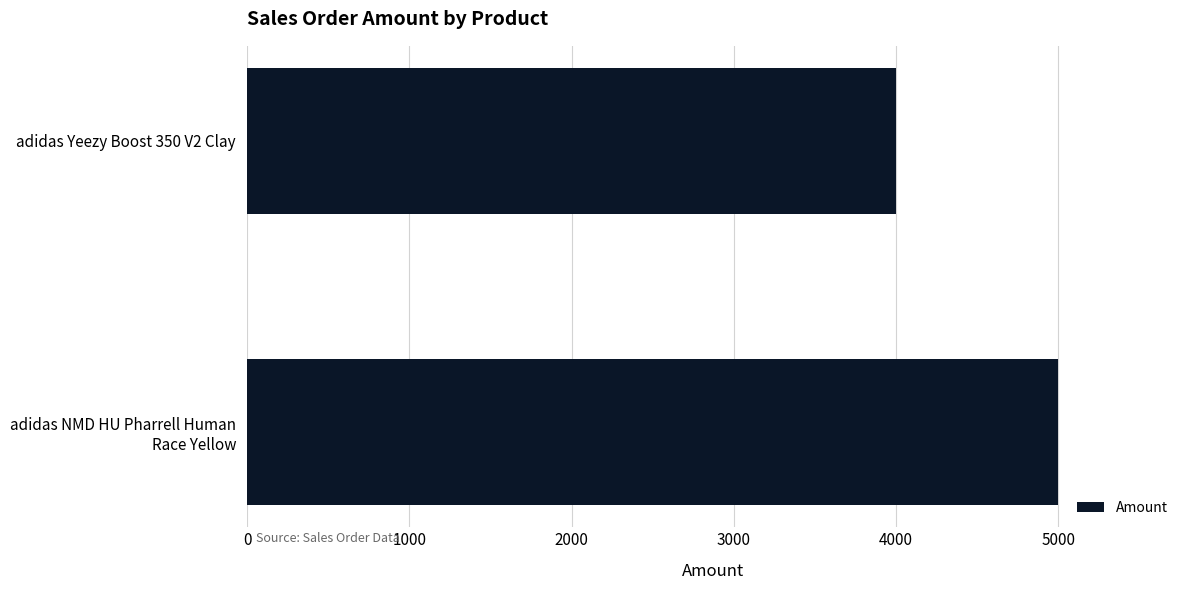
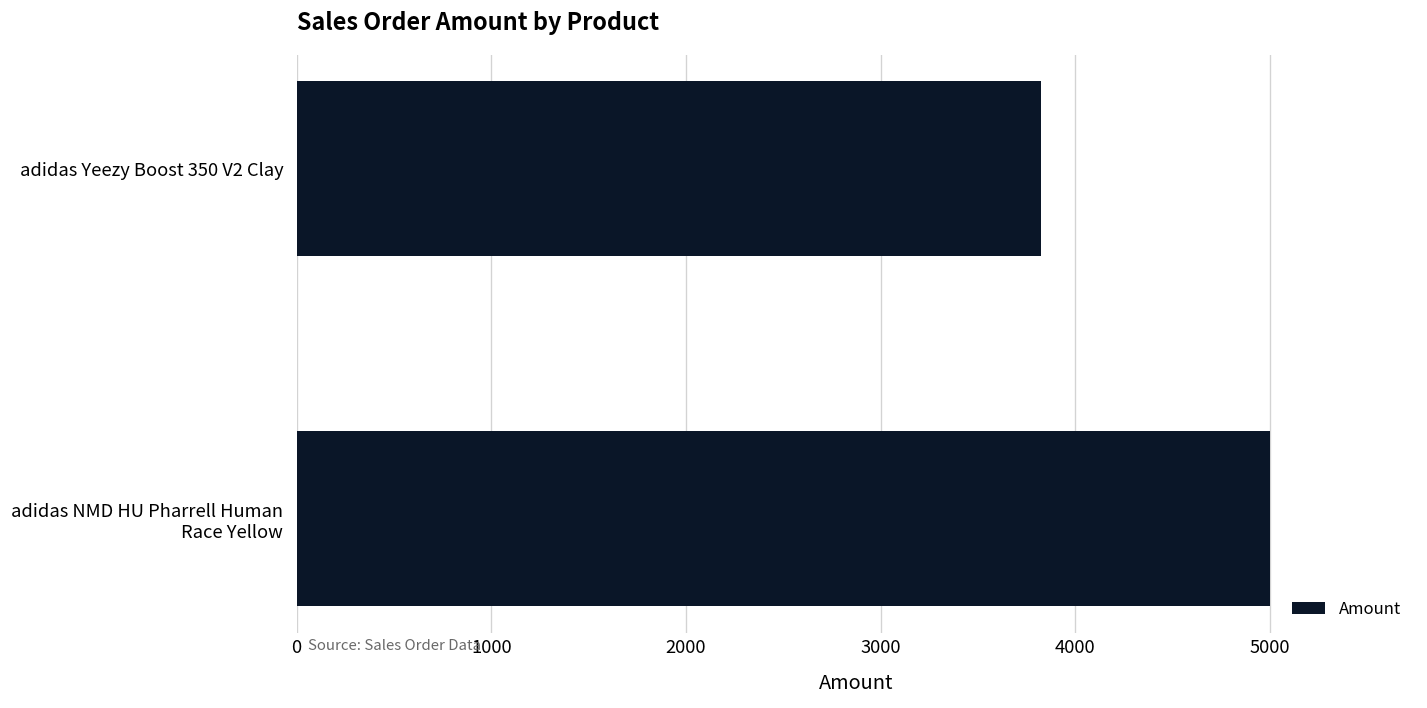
adidas Yeezy Boost 350 V2 Clay: 4000 -> 3830
